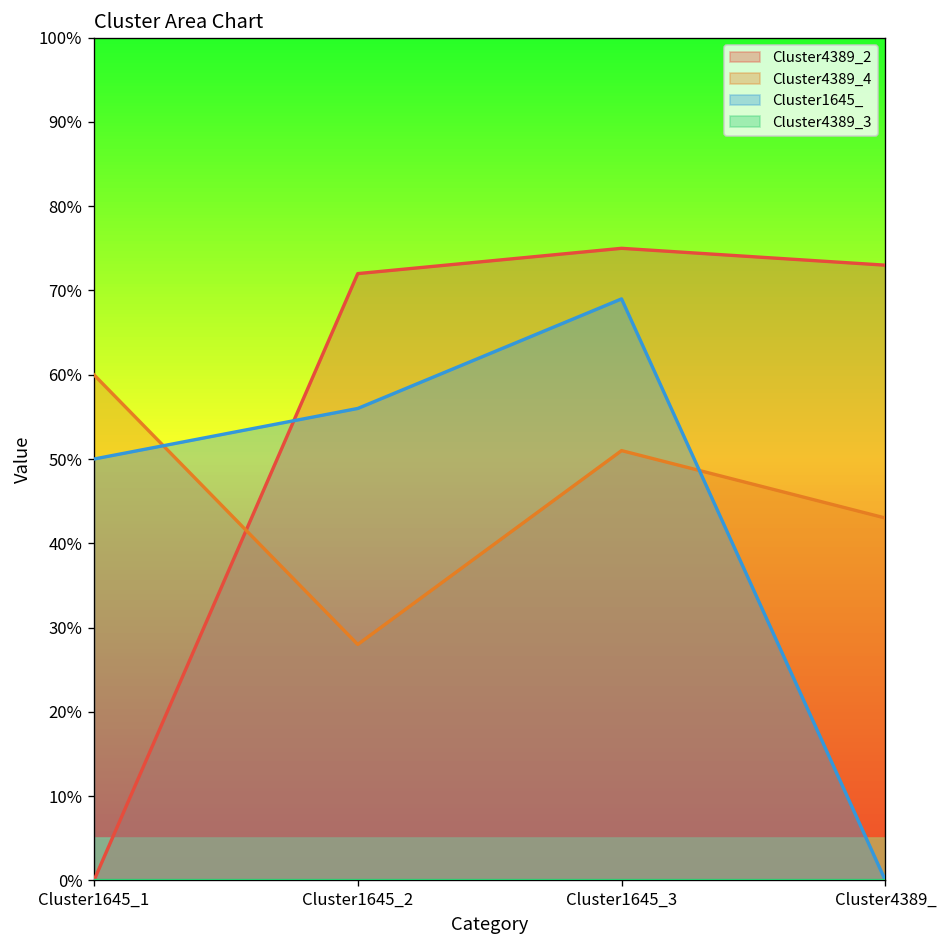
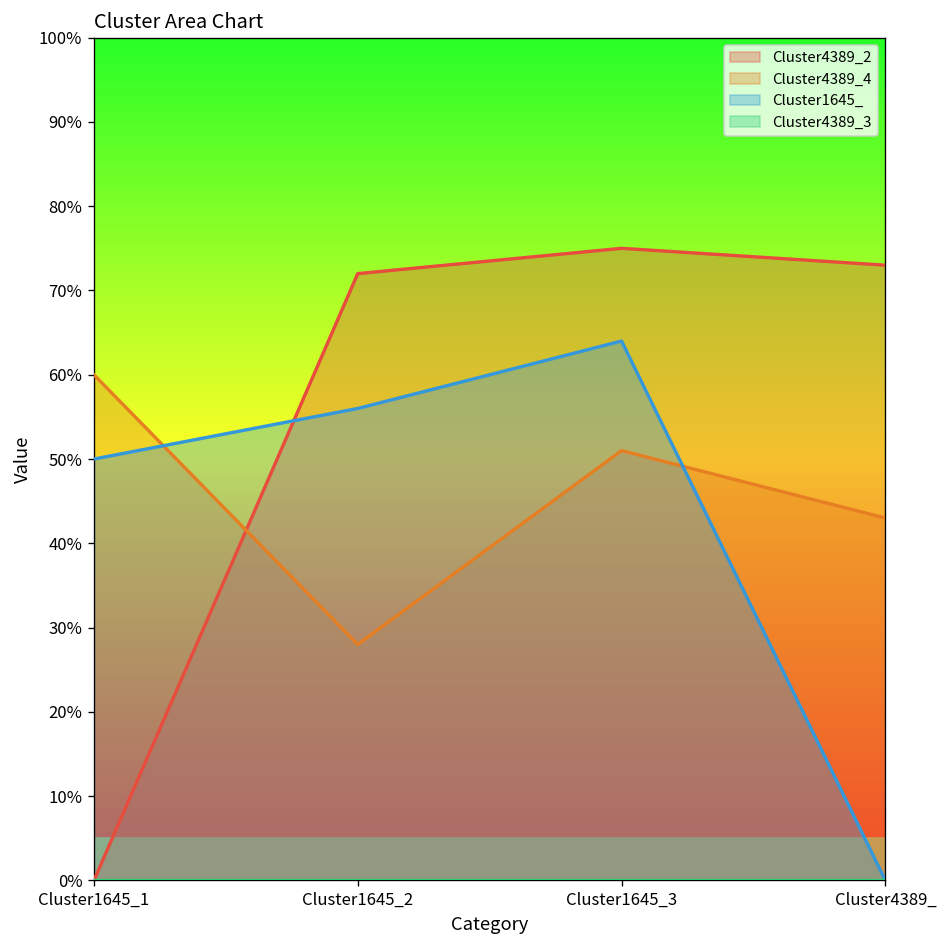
Cluster1645_, Cluster1645_3: 69% -> 64%
